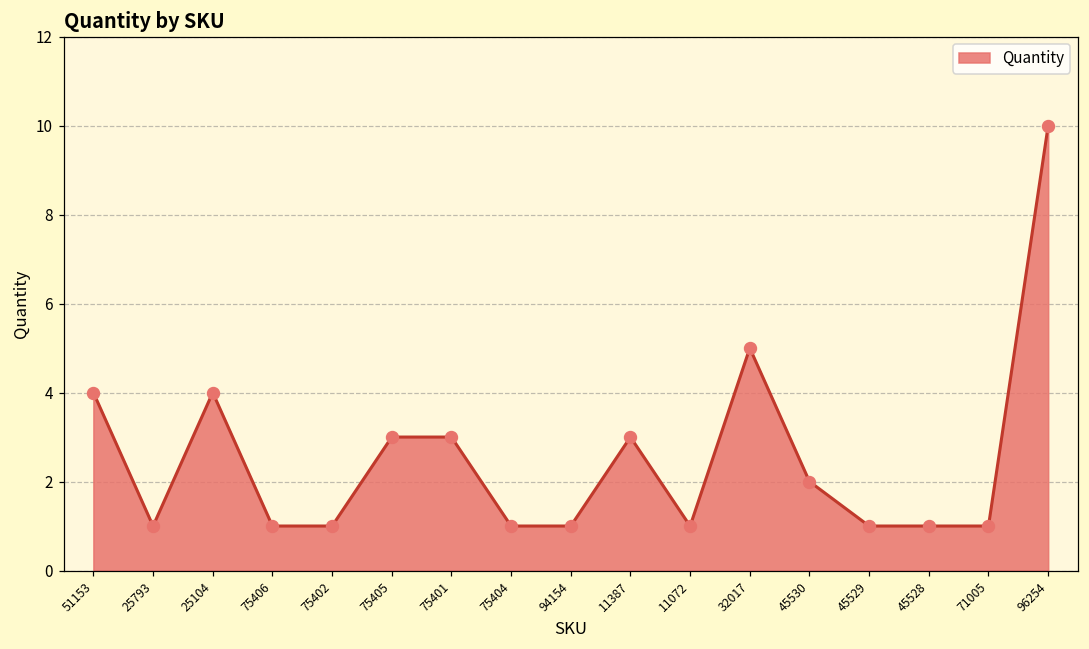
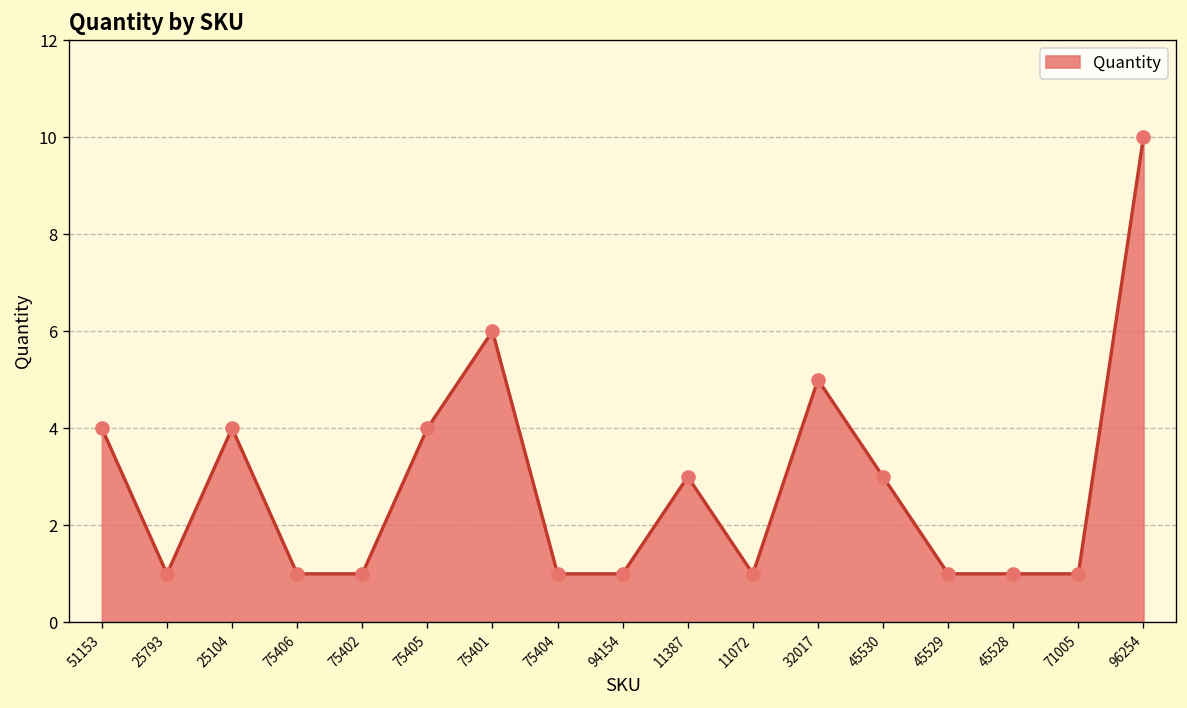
75405: 3 -> 4
75401: 3 -> 6
45530: 2 -> 3
